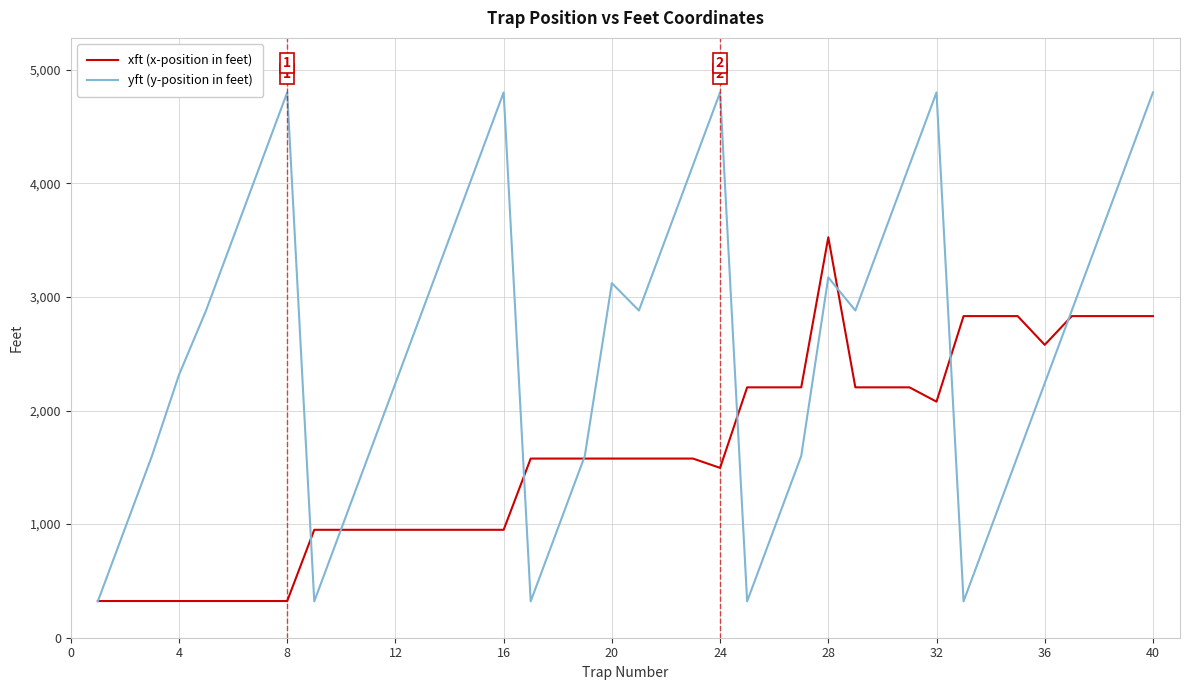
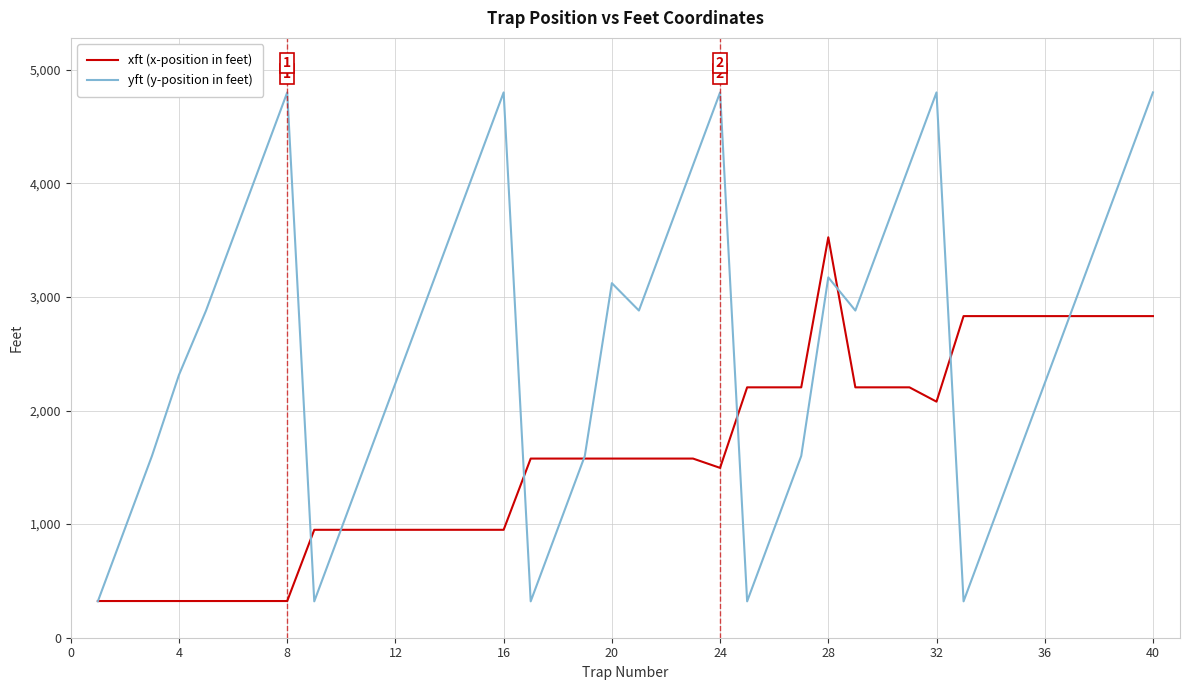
xft (x-position in feet), 36: 2,580 -> 2,830
